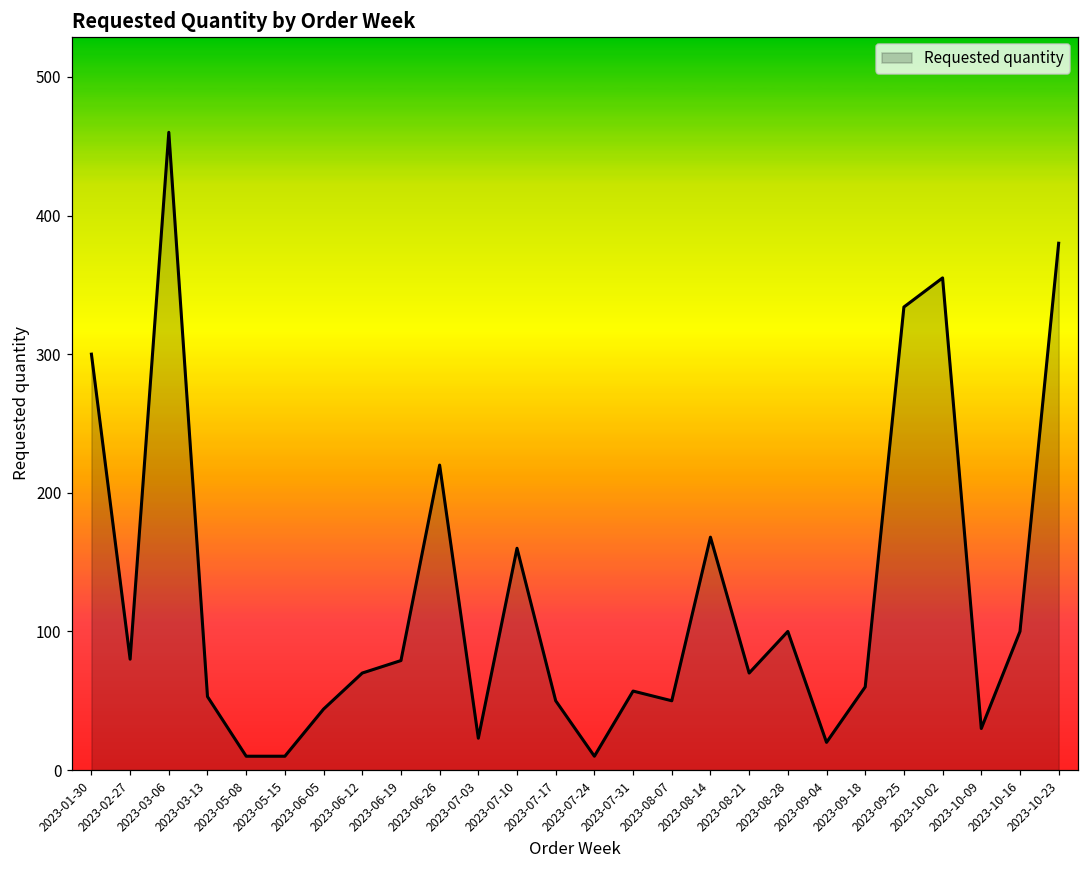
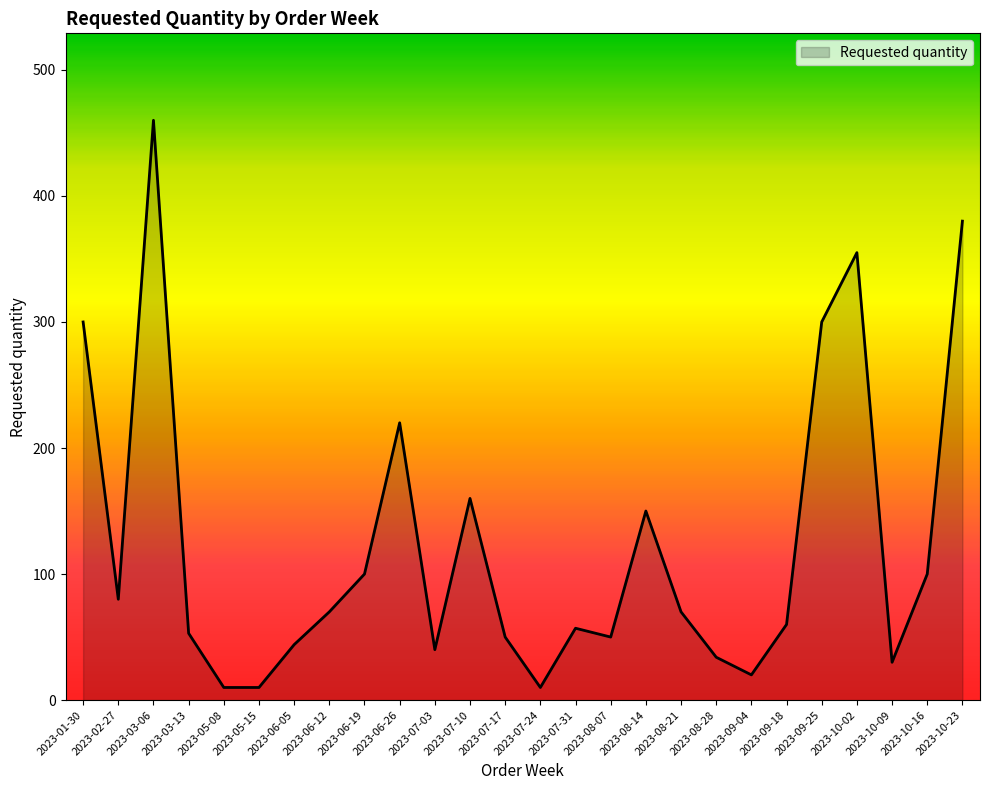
2023-06-19: 79 -> 100
2023-07-03: 23 -> 40
2023-08-14: 168 -> 150
2023-08-28: 100 -> 34
2023-09-25: 334 -> 300
